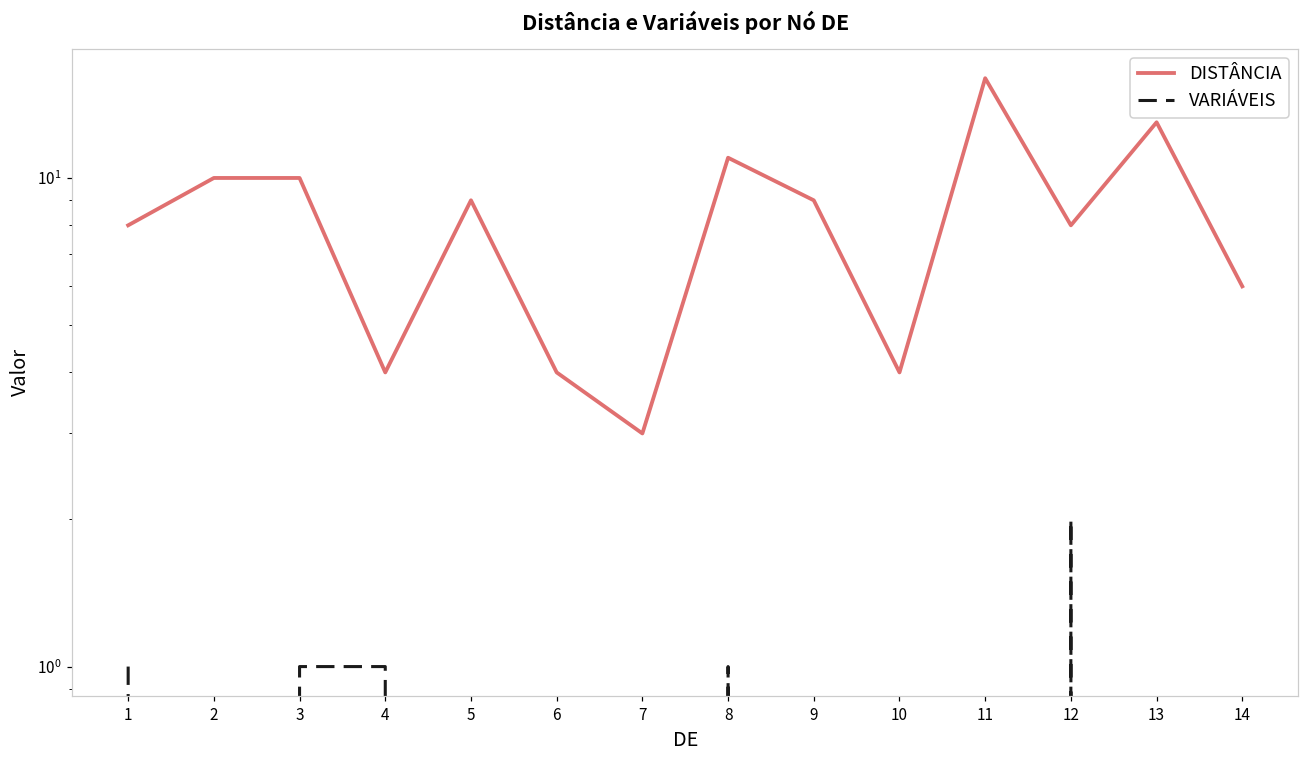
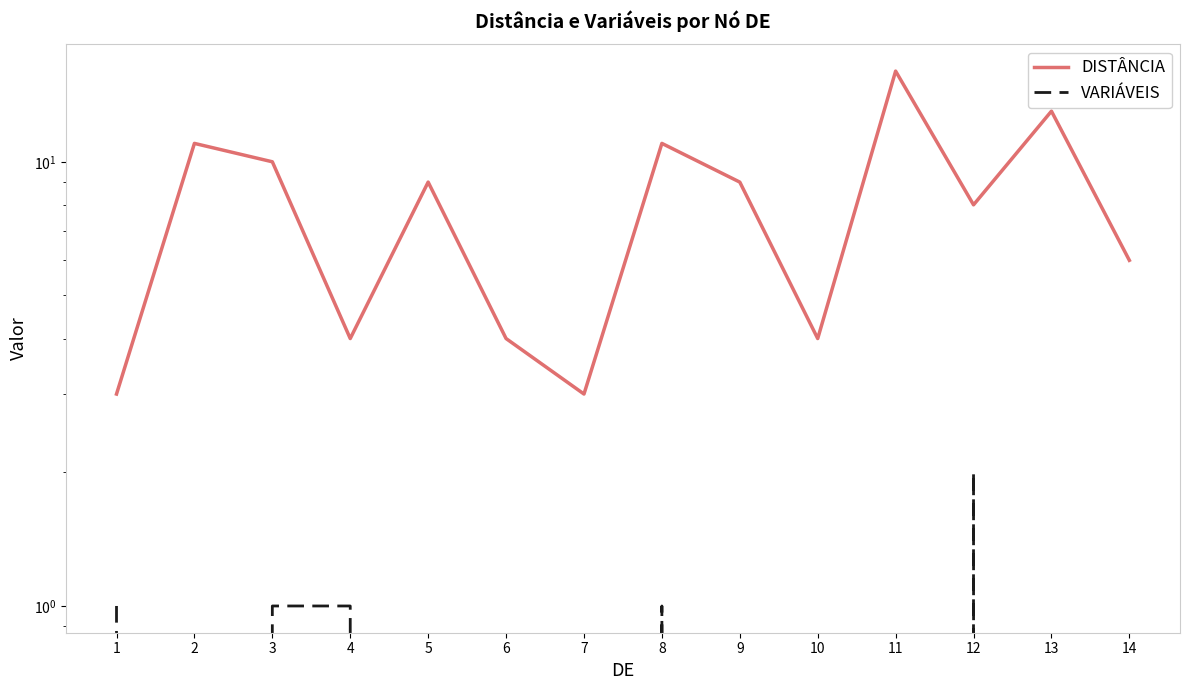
DISTÂNCIA, 1: 8 -> 3
DISTÂNCIA, 2: 10 -> 11
